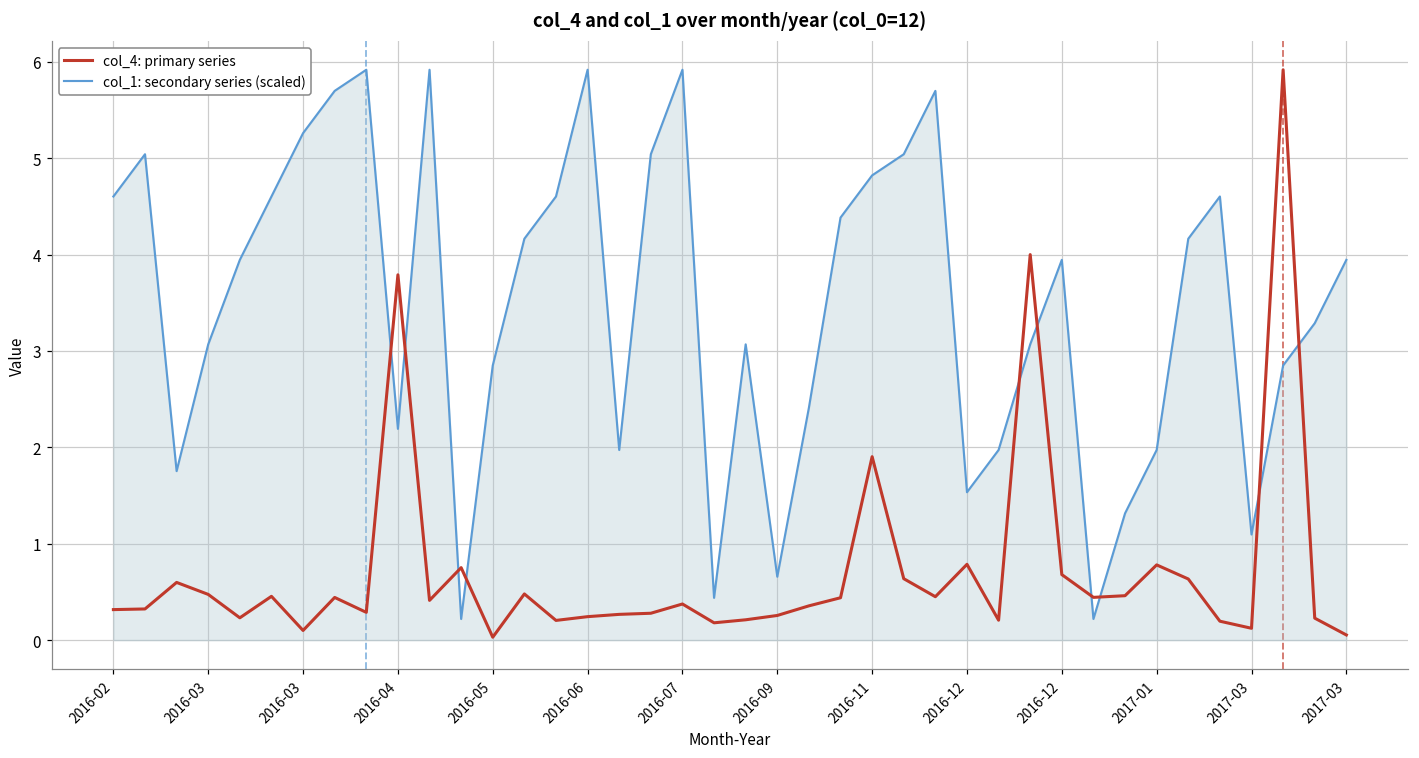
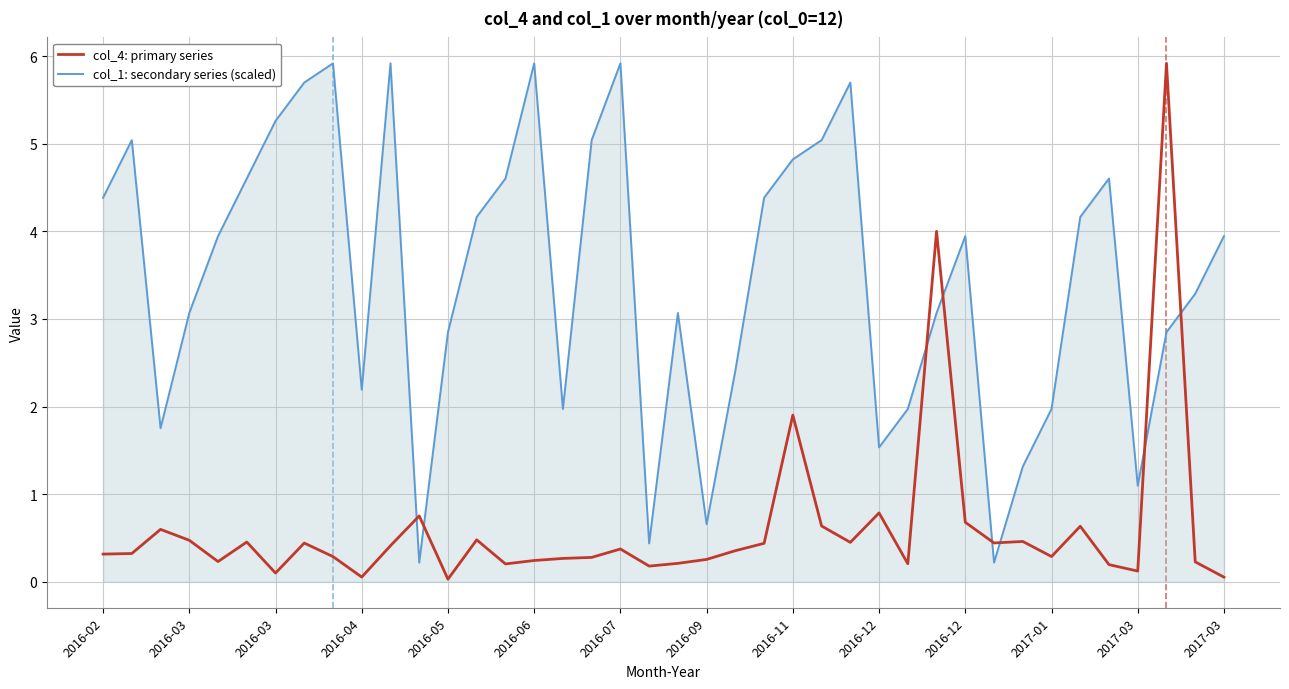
col_1: secondary series (scaled), 2016-02: 4.6 -> 4.4
col_4: primary series, 2016-04: 3.8 -> 0.1
col_4: primary series, 2017-01: 0.8 -> 0.3
